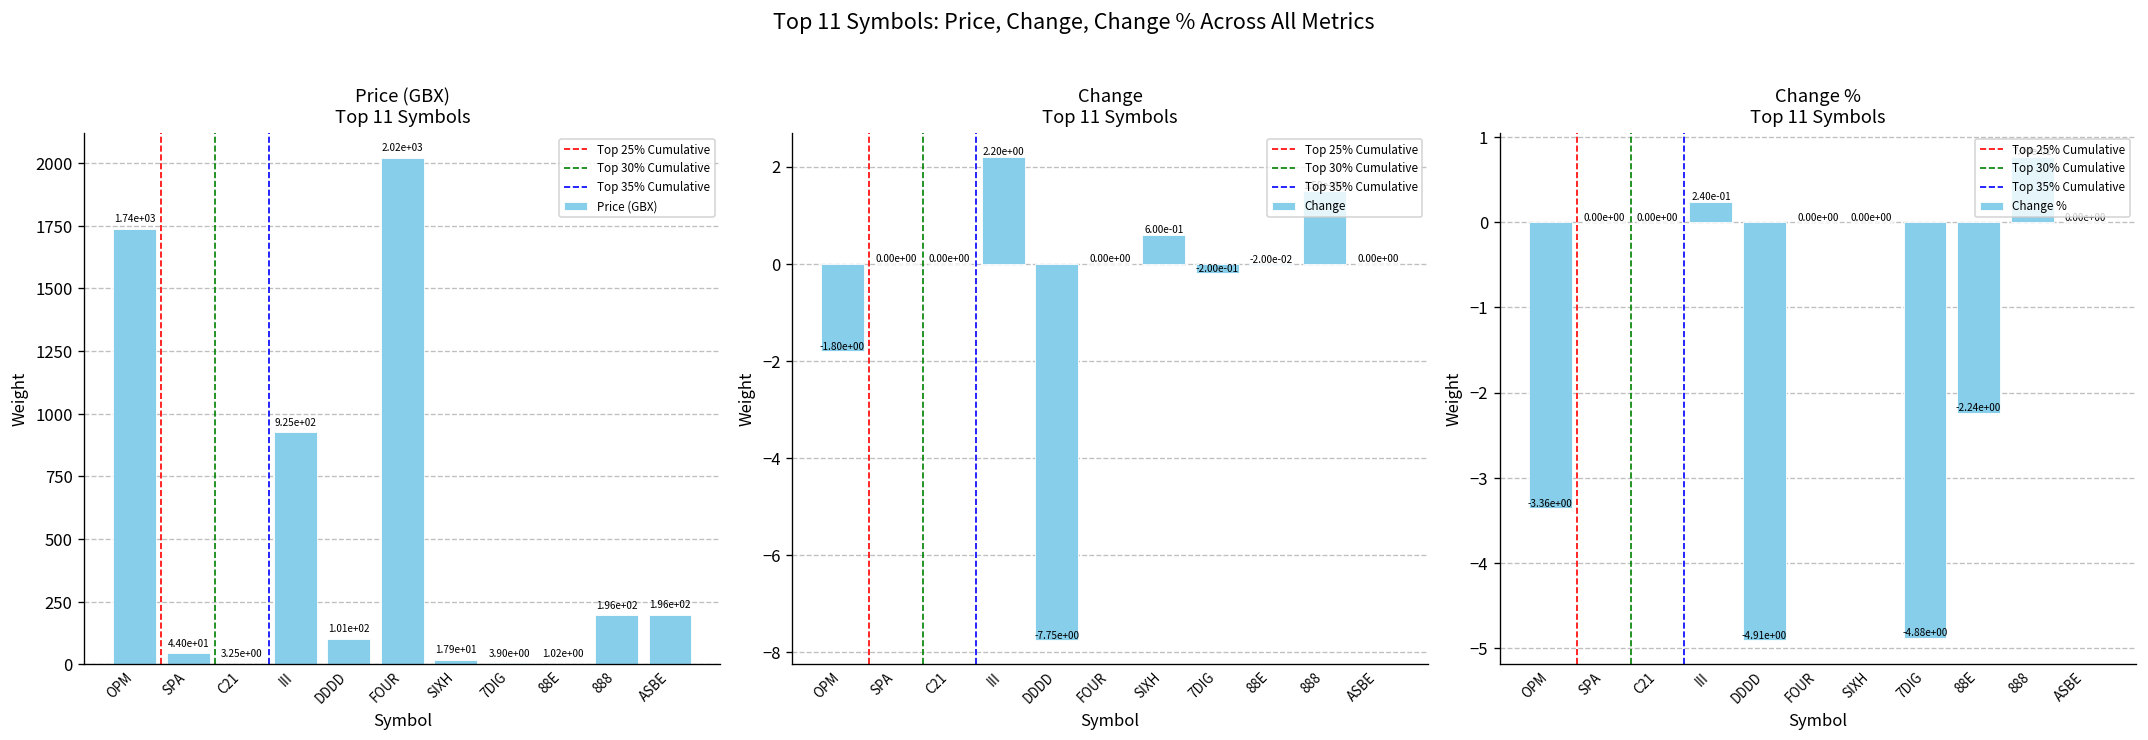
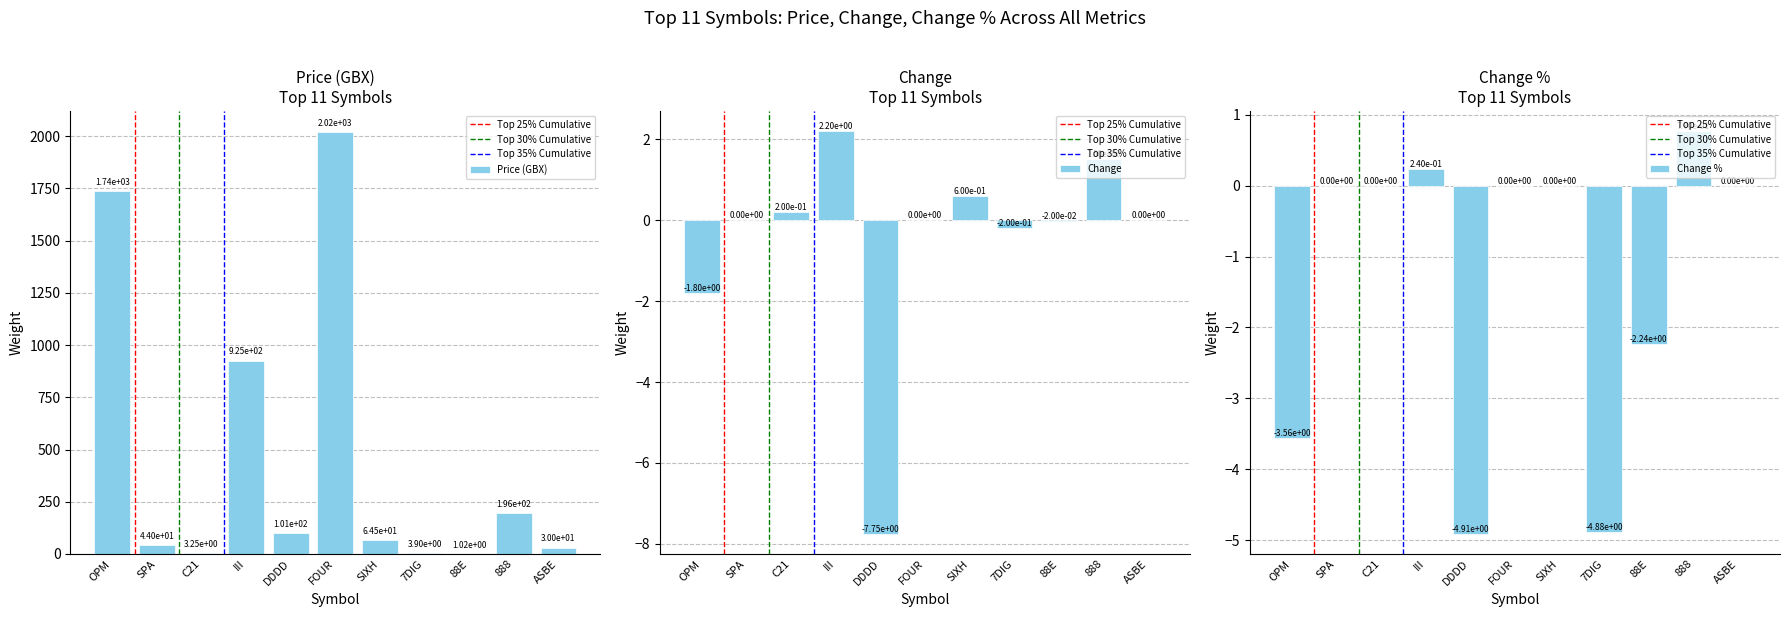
Price (GBX) Top 11 Symbols, SIXH: 1.79e+01 -> 6.45e+01
Price (GBX) Top 11 Symbols, ASBE: 1.96e+02 -> 3.00e+01
Change Top 11 Symbols, C21: 0.00e+00 -> 2.00e-01
Change % Top 11 Symbols, OPM: -3.36e+00 -> -3.56e+00
